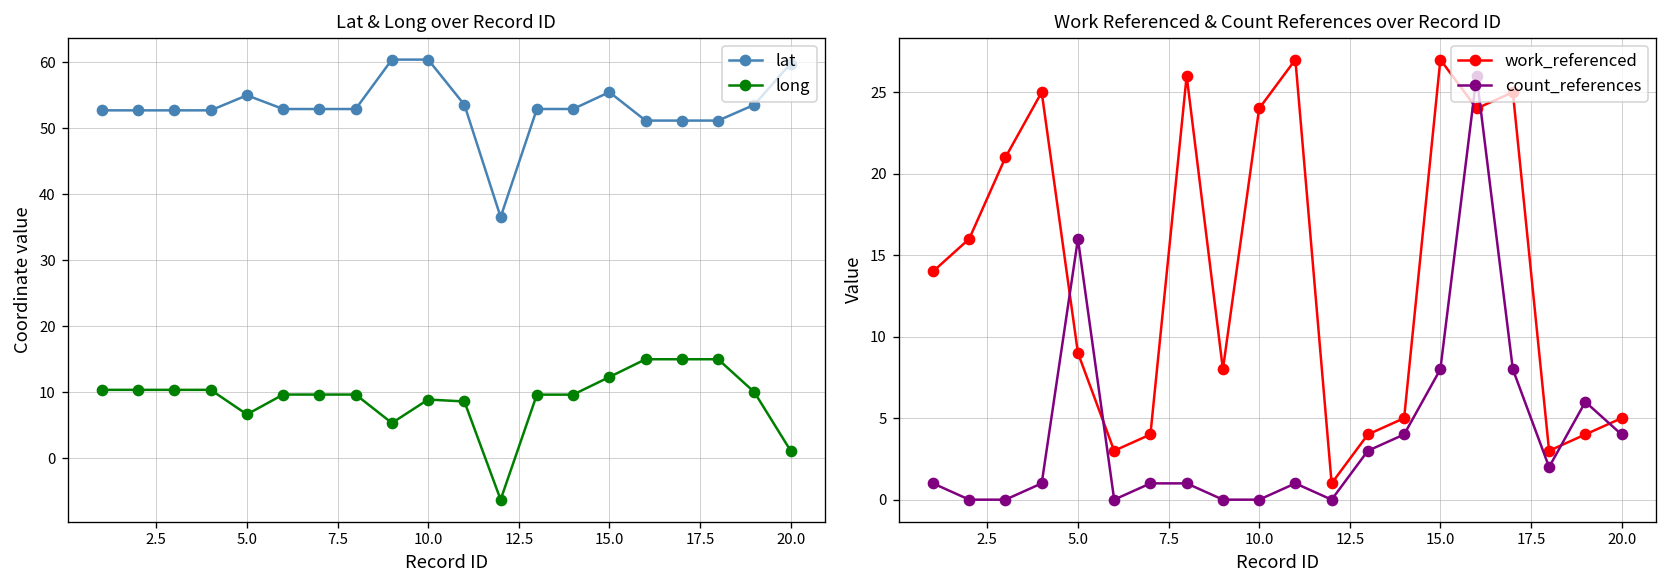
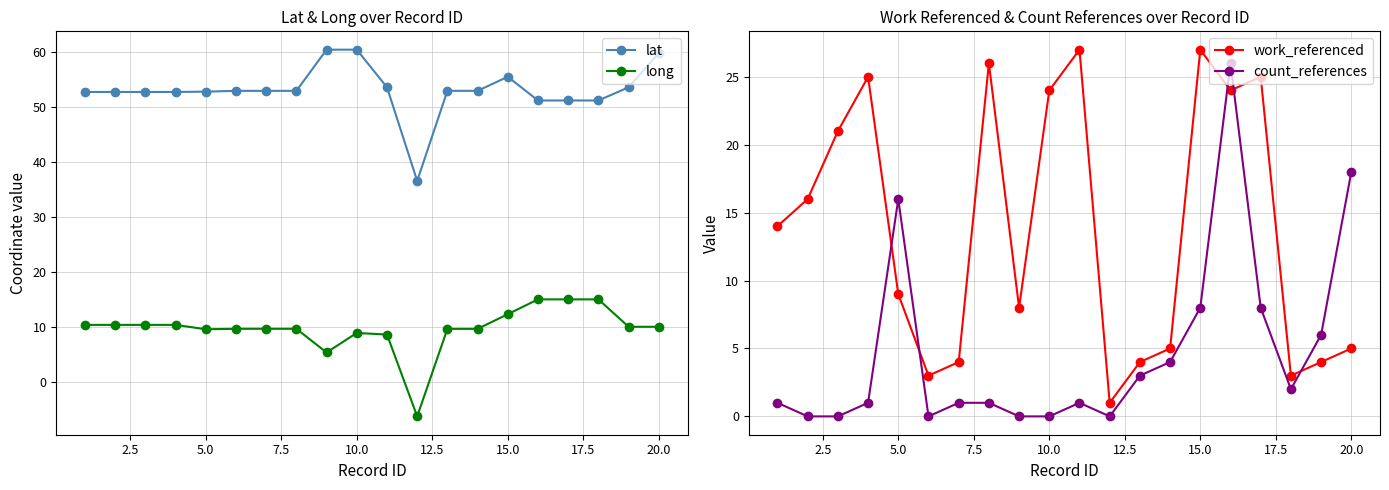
Lat & Long over Record ID, lat, 5.0: 55 -> 53
Lat & Long over Record ID, long, 5.0: 7 -> 10
Lat & Long over Record ID, long, 20.0: 1 -> 10
Work Referenced & Count References over Record ID, count_references, 20.0: 4 -> 18
